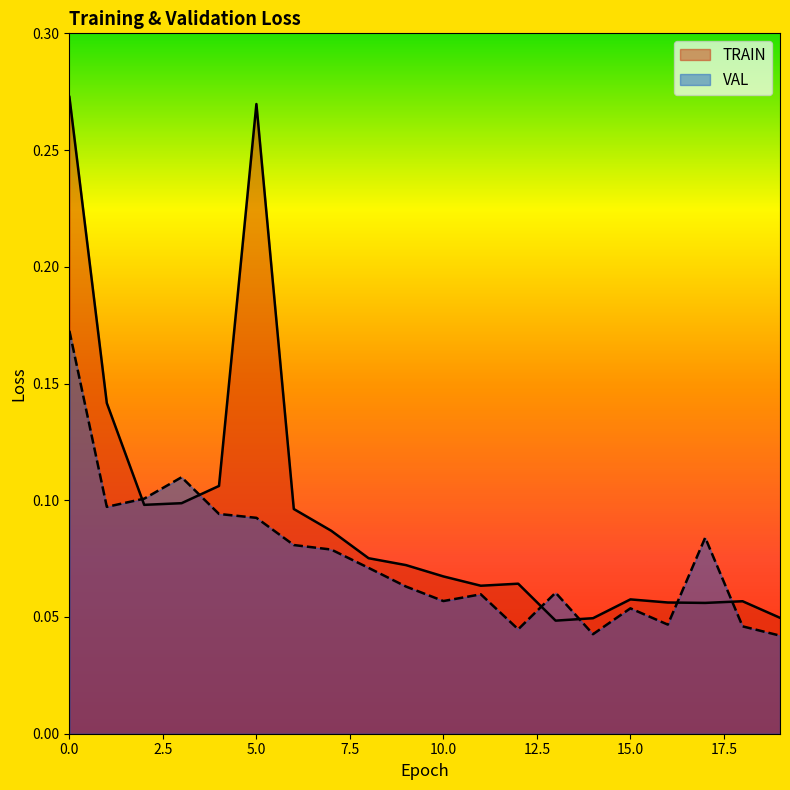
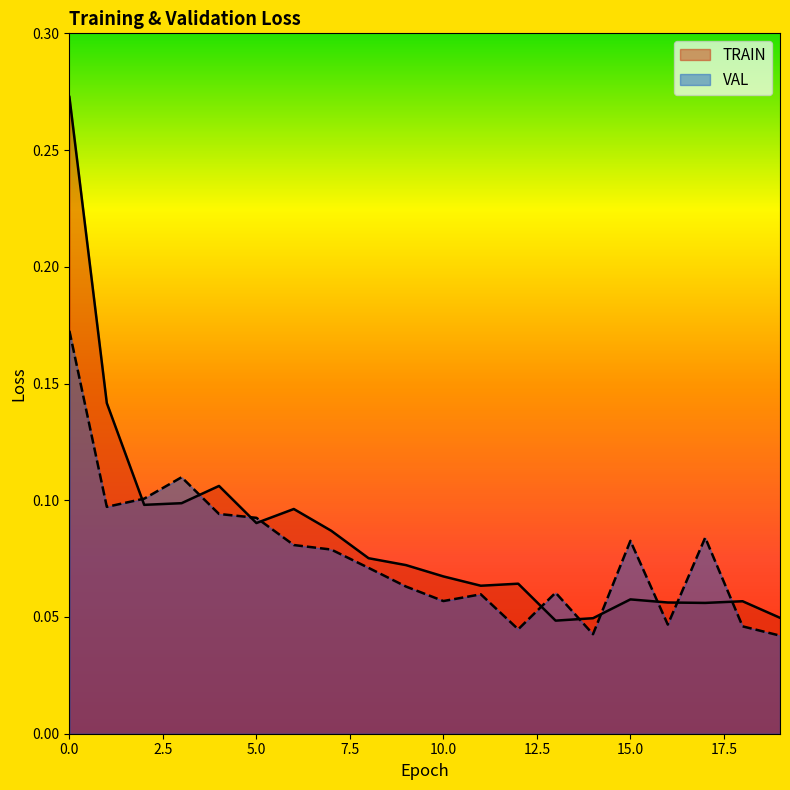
TRAIN, 5.0: 0.270 -> 0.090
VAL, 15.0: 0.054 -> 0.083
